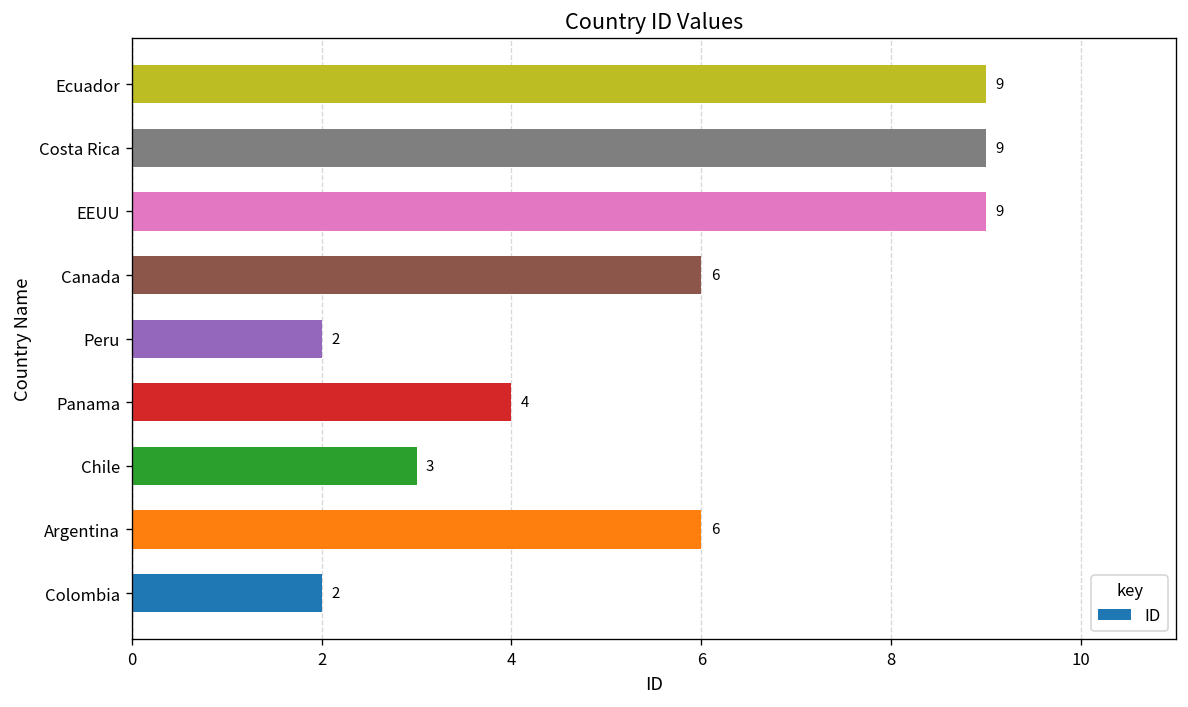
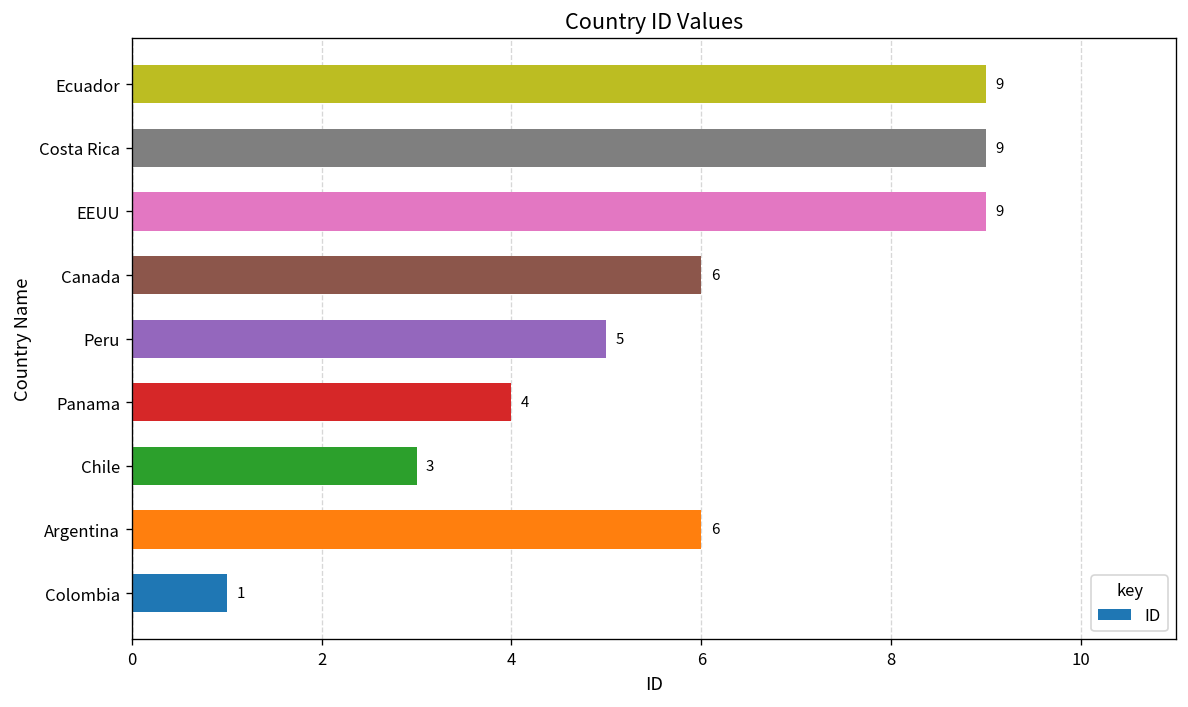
Peru: 2 -> 5
Colombia: 2 -> 1
